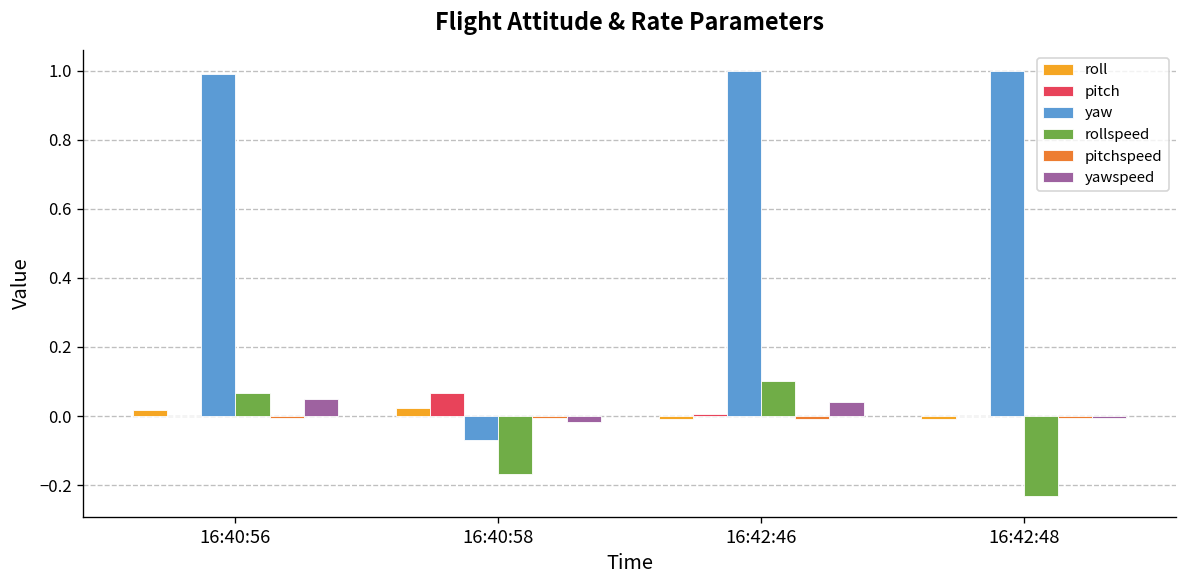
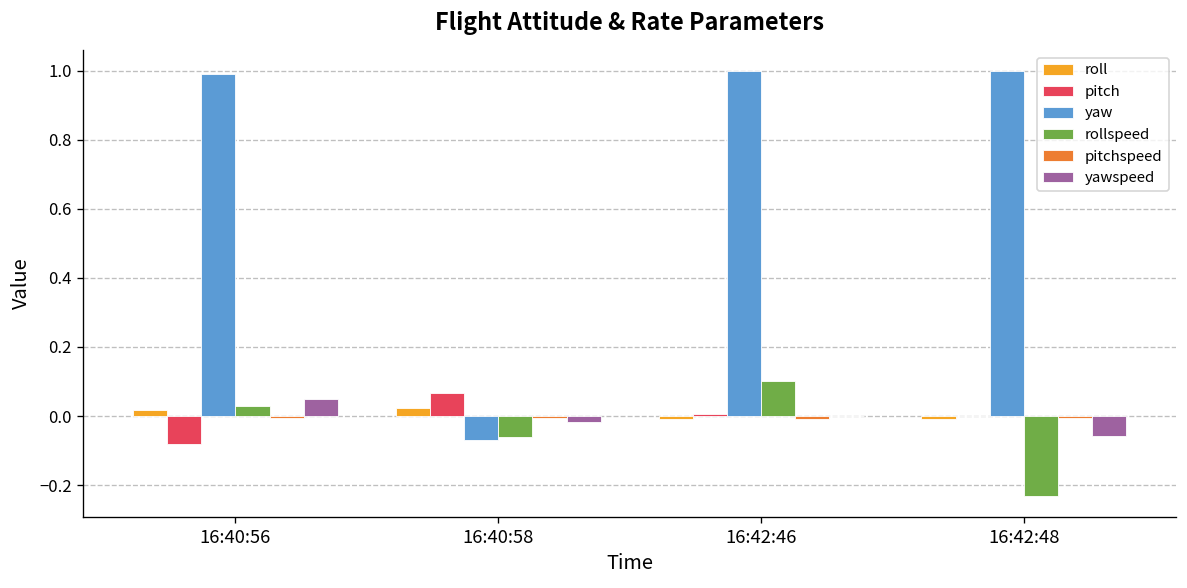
pitch, 16:40:56: 0.00 -> -0.08
rollspeed, 16:40:56: 0.07 -> 0.03
rollspeed, 16:40:58: -0.17 -> -0.06
yawspeed, 16:42:46: 0.04 -> 0.00
yawspeed, 16:42:48: -0.01 -> -0.06
